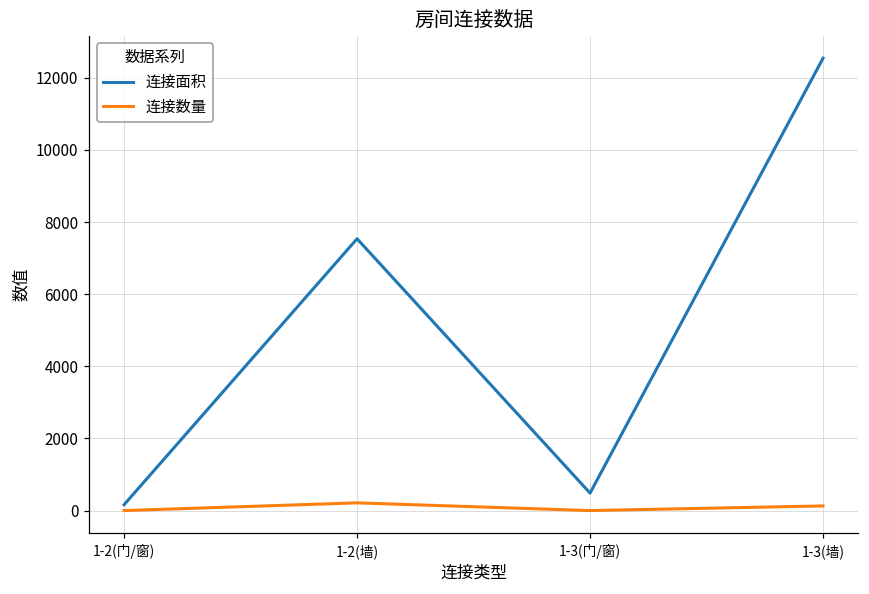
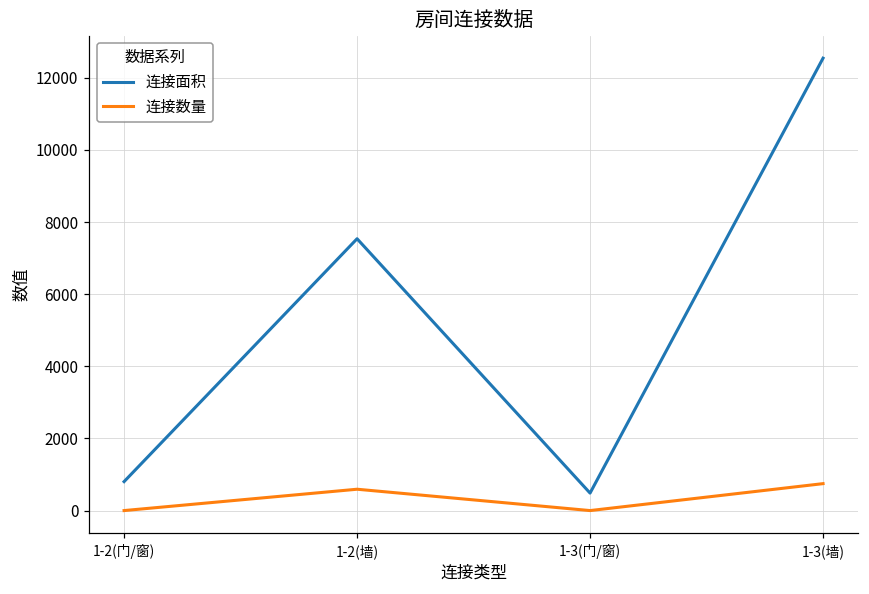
连接面积, 1-2(门/窗): 200 -> 800
连接数量, 1-2(墙): 200 -> 600
连接数量, 1-3(墙): 100 -> 700
